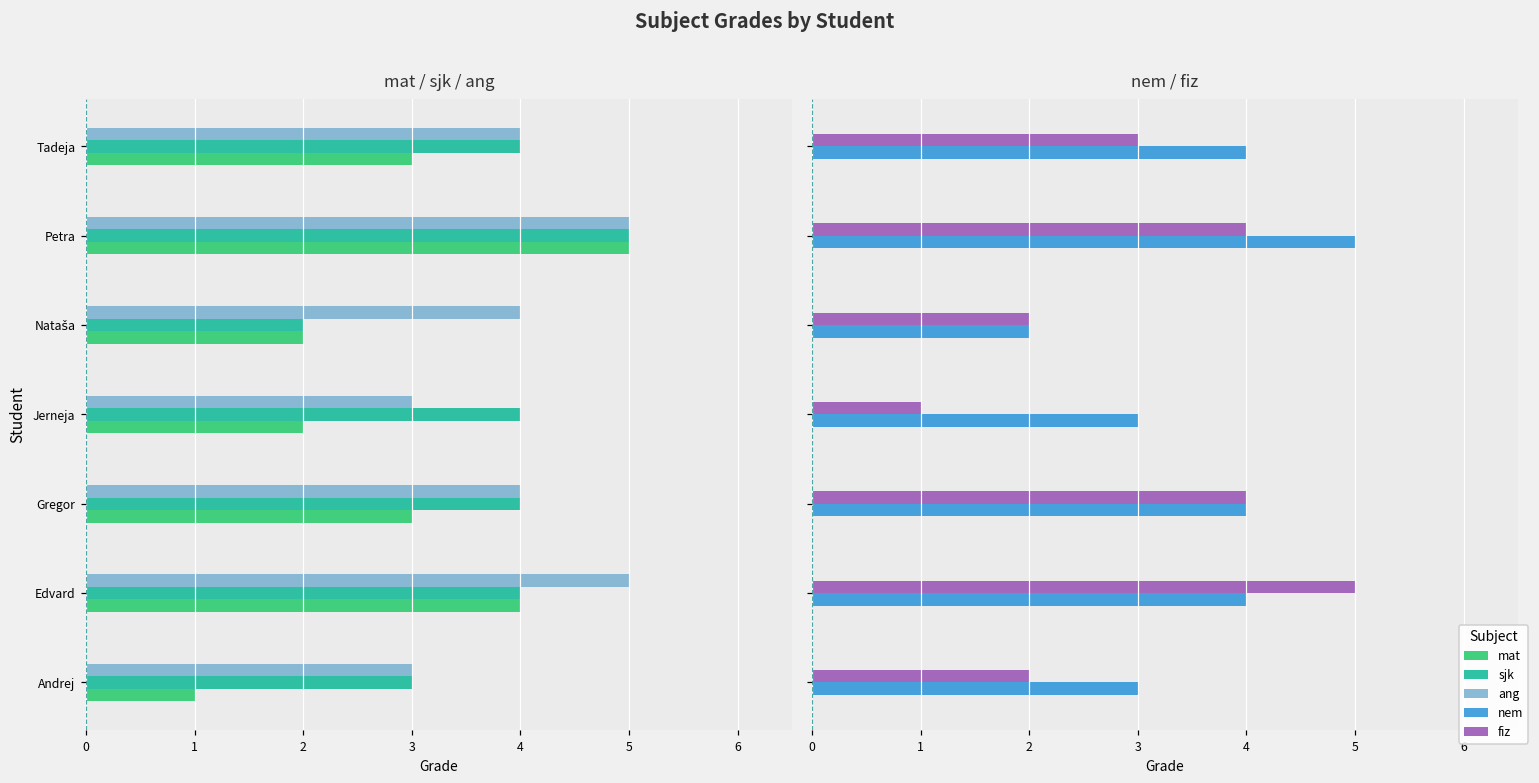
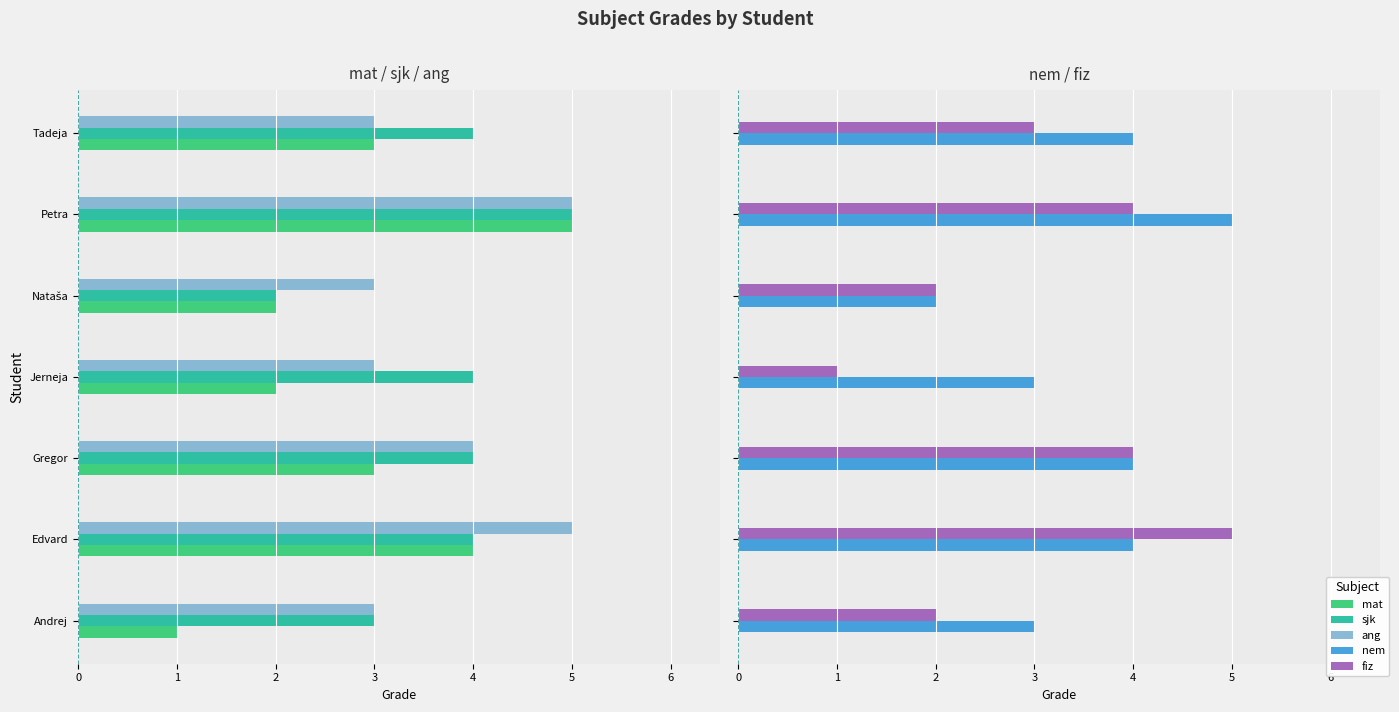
mat / sjk / ang, ang, Tadeja: 4 -> 3
mat / sjk / ang, ang, Nataša: 4 -> 3
